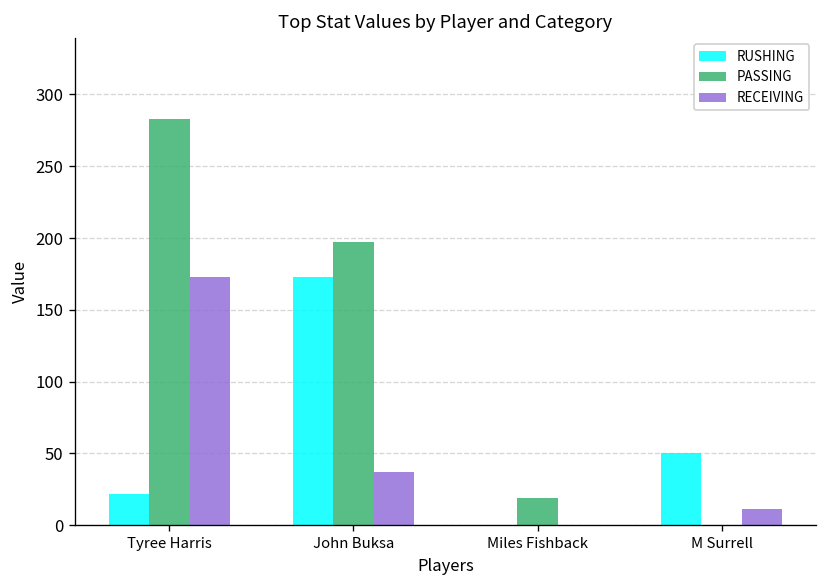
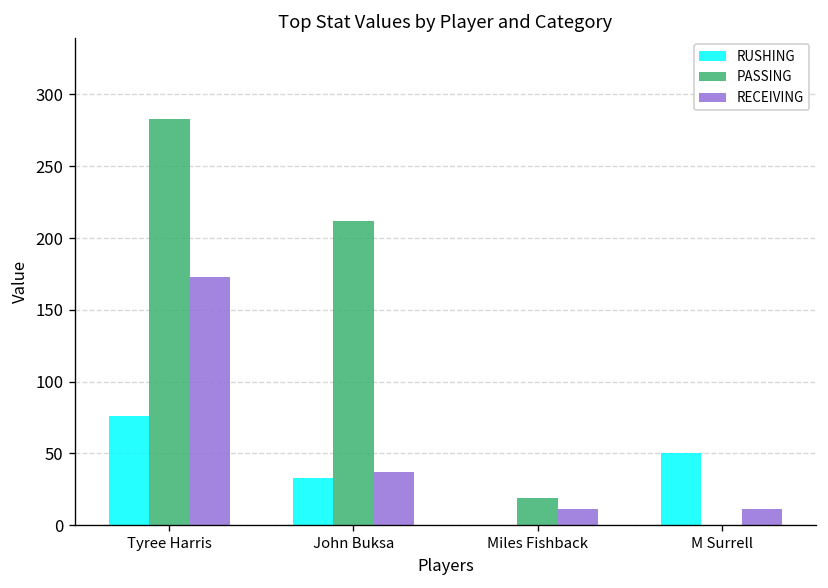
RUSHING, Tyree Harris: 22 -> 76
RUSHING, John Buksa: 173 -> 33
PASSING, John Buksa: 197 -> 212
RECEIVING, Miles Fishback: 0 -> 11
